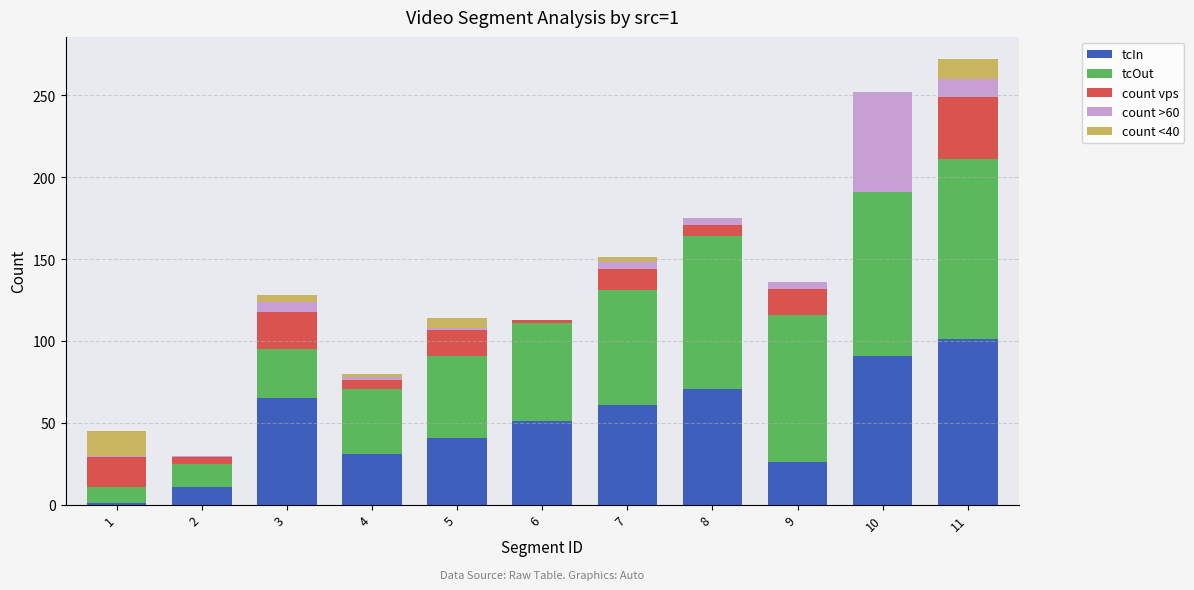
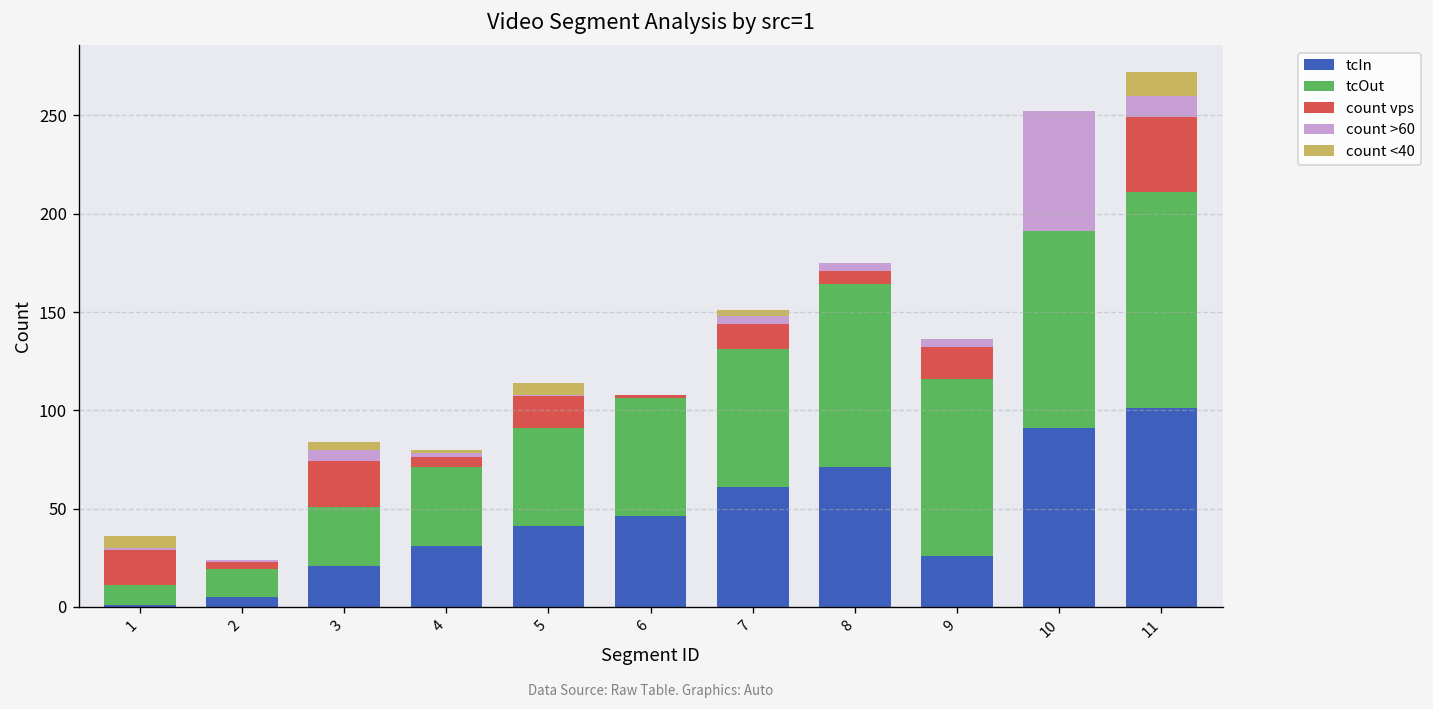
count <40, 1: 15 -> 6
tcIn, 2: 11 -> 5
tcIn, 3: 65 -> 21
tcIn, 6: 51 -> 46
